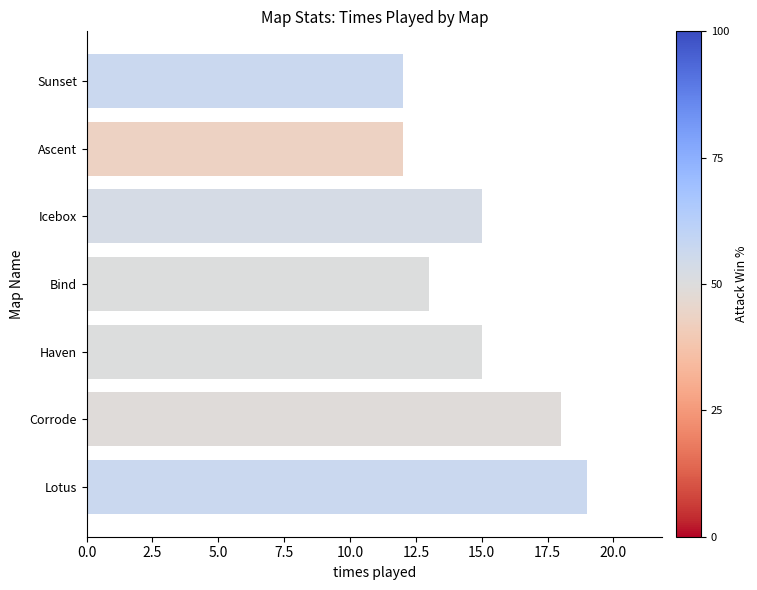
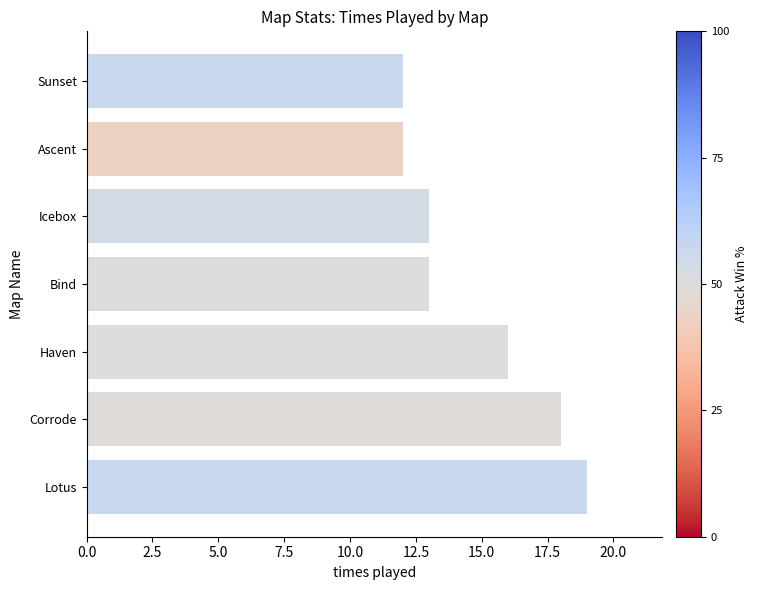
Icebox: 15 -> 13
Haven: 15 -> 16
